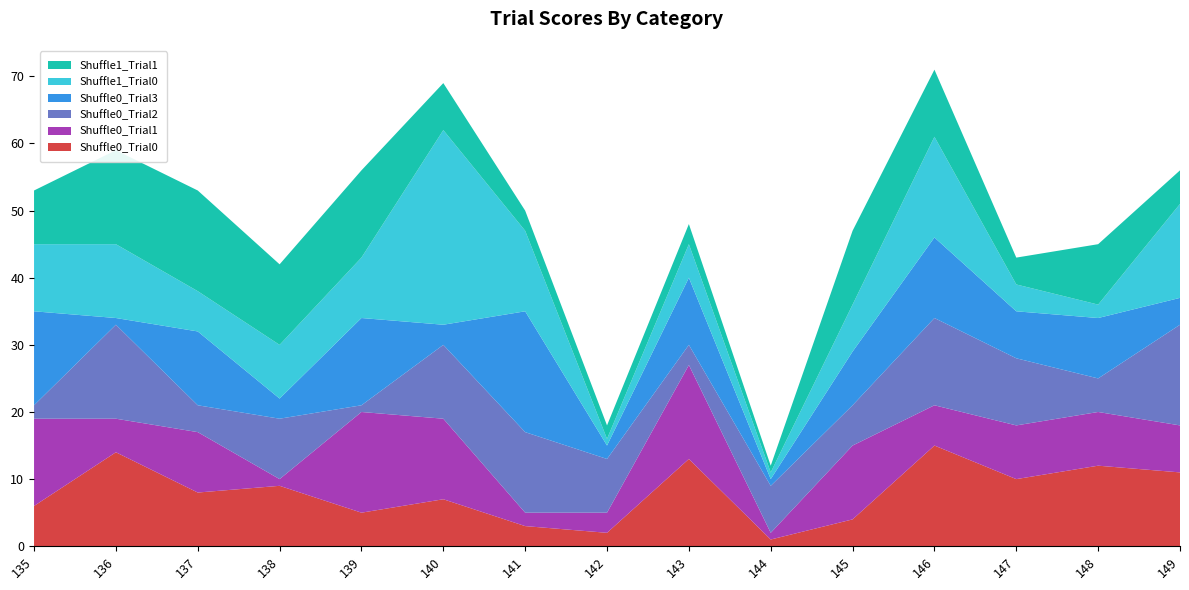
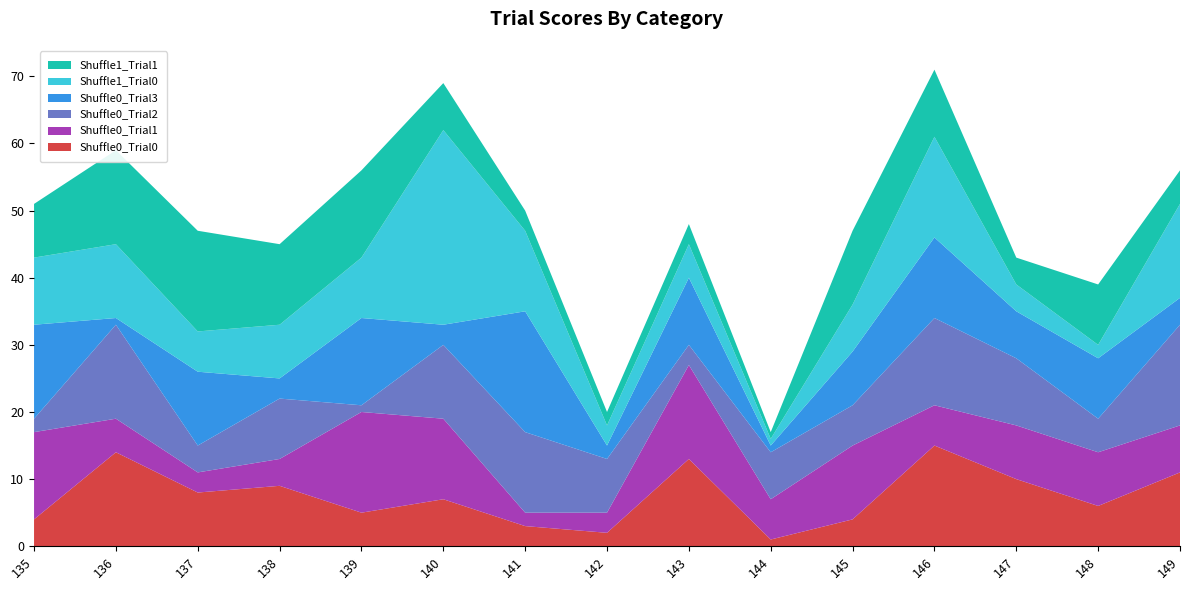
Shuffle0_Trial0, 135: 6 -> 4
Shuffle0_Trial1, 137: 9 -> 3
Shuffle0_Trial1, 138: 1 -> 4
Shuffle1_Trial0, 142: 1 -> 3
Shuffle0_Trial1, 144: 1 -> 6
Shuffle0_Trial0, 148: 12 -> 6
